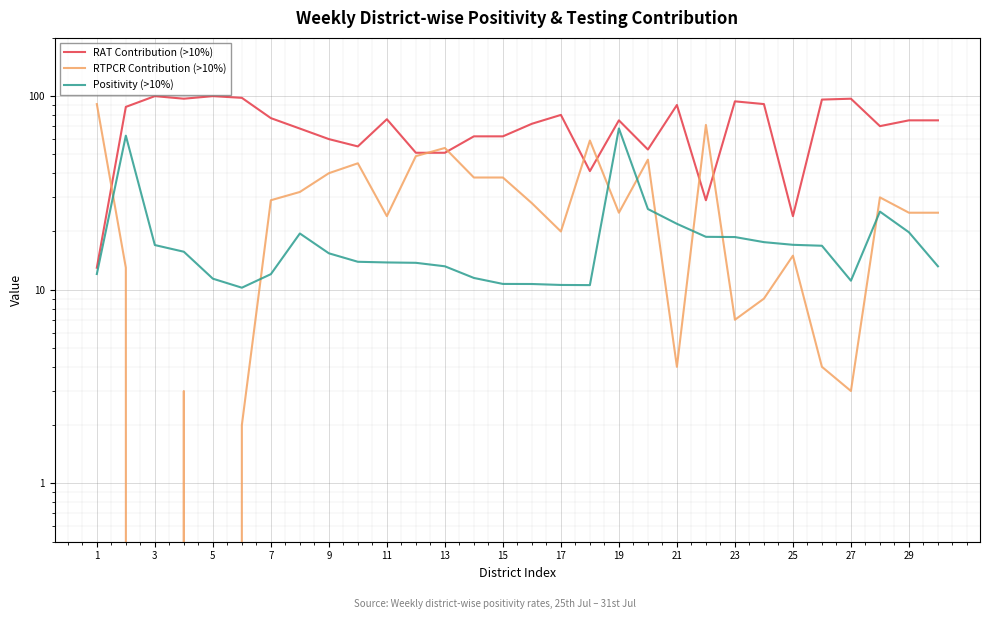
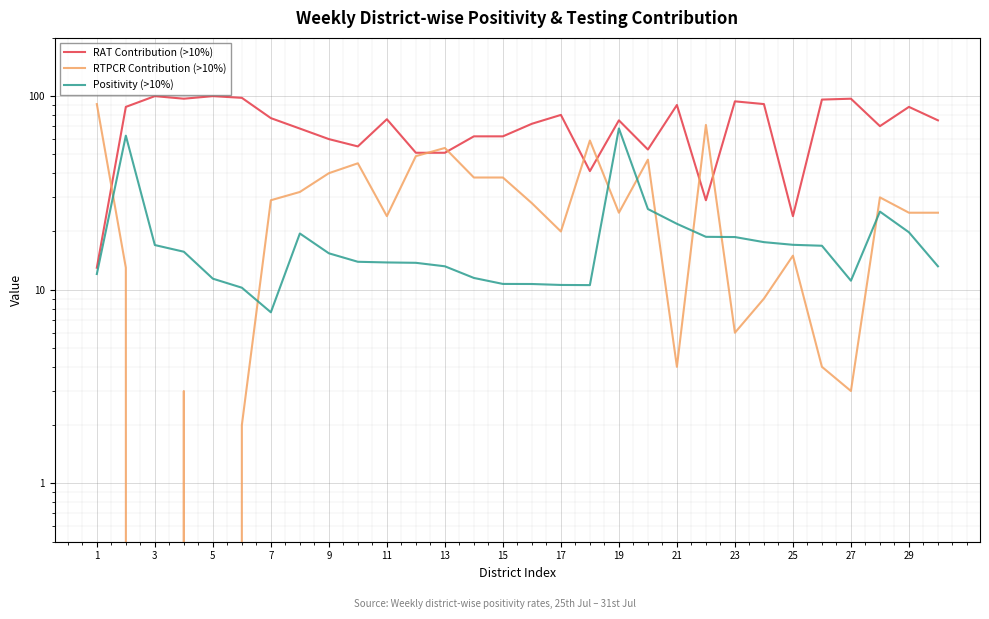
Positivity (>10%), 7: 12 -> 7.7
RTPCR Contribution (>10%), 23: 7 -> 6
RAT Contribution (>10%), 29: 75 -> 90
